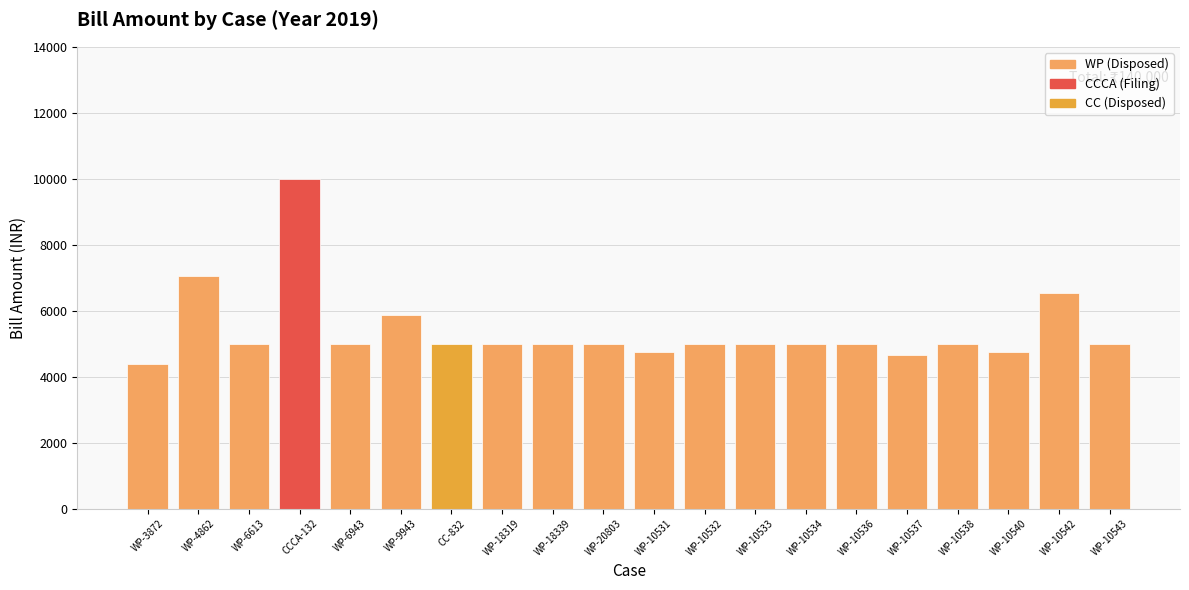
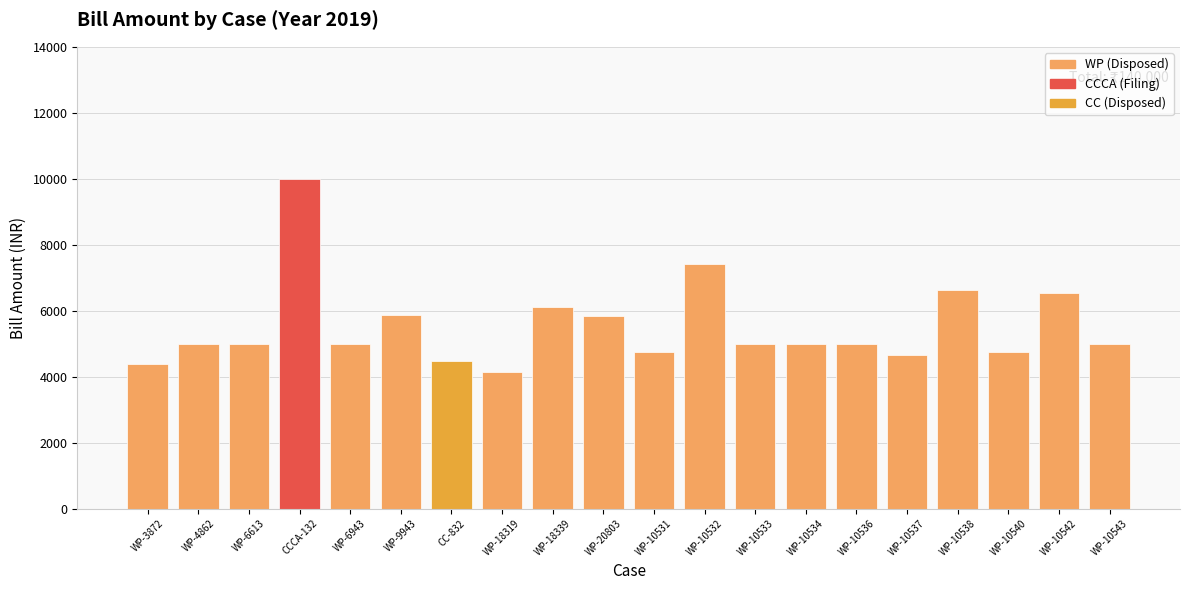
WP-4862: 7000 -> 5000
CC-832: 5000 -> 4500
WP-18319: 5000 -> 4100
WP-18339: 5000 -> 6100
WP-20803: 5000 -> 5800
WP-10532: 5000 -> 7400
WP-10538: 5000 -> 6600
